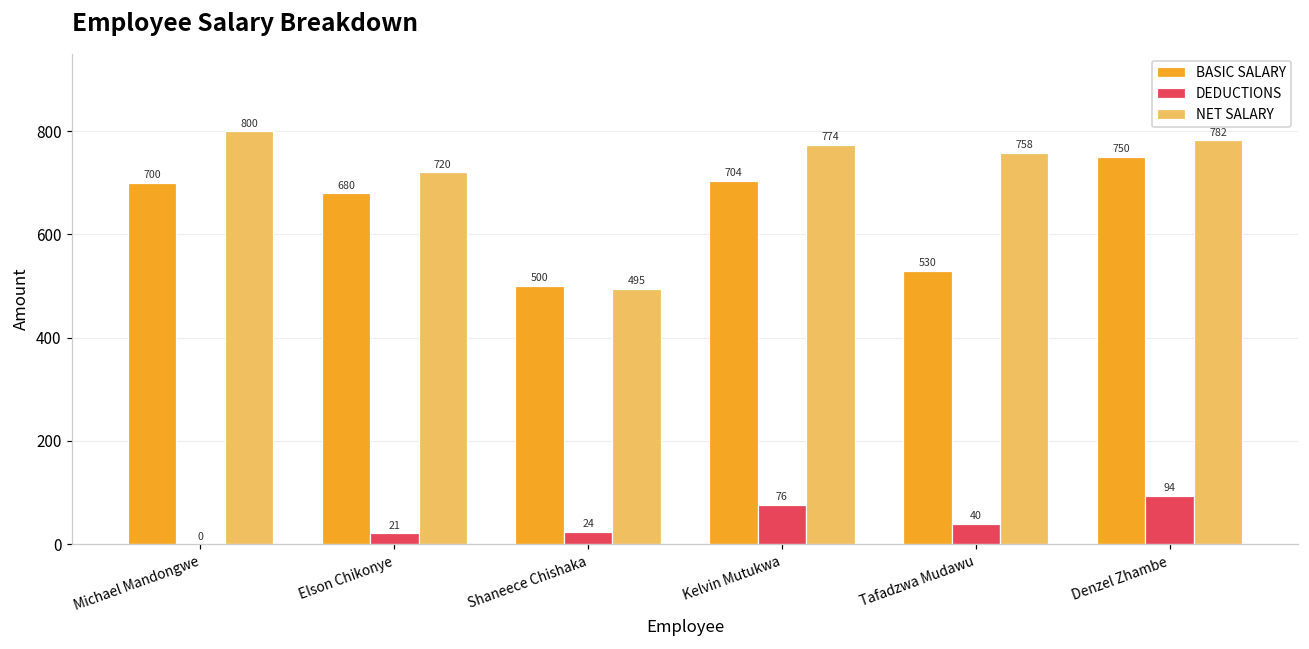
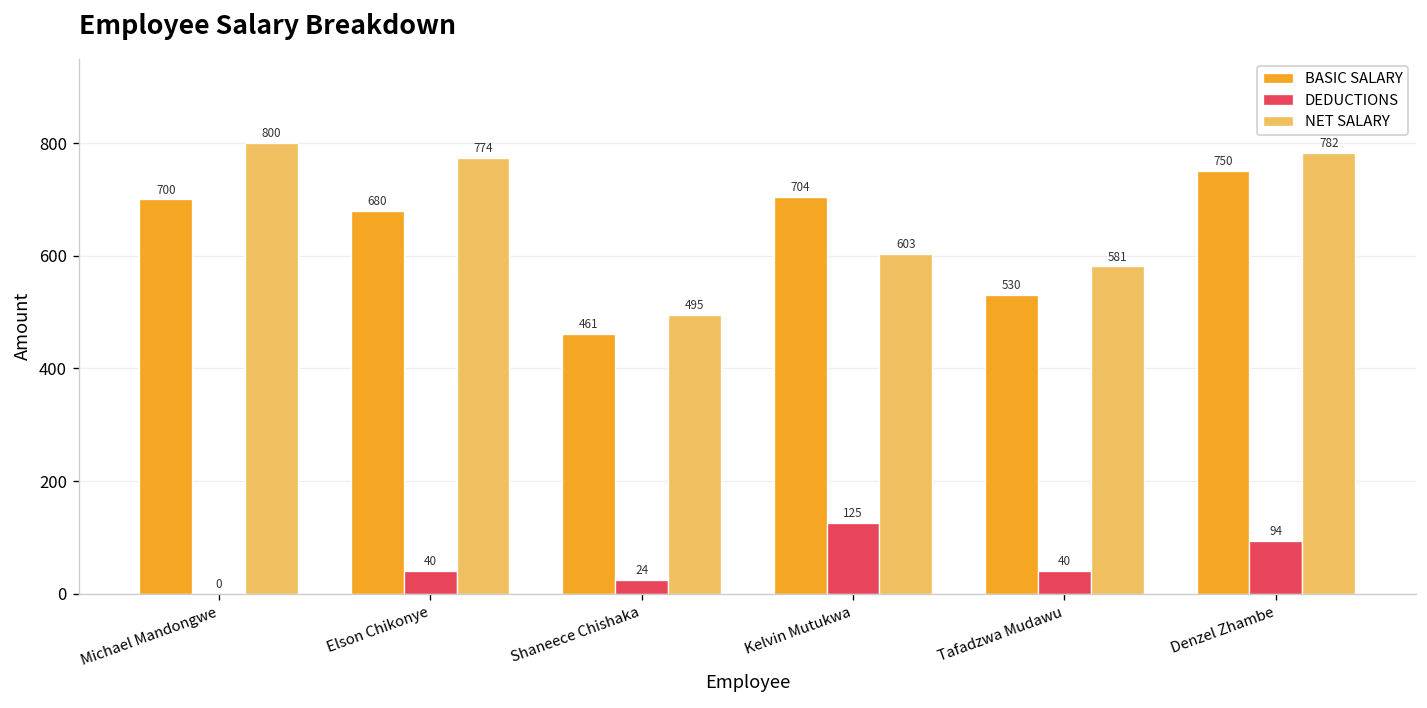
DEDUCTIONS, Elson Chikonye: 21 -> 40
NET SALARY, Elson Chikonye: 720 -> 774
BASIC SALARY, Shaneece Chishaka: 500 -> 461
DEDUCTIONS, Kelvin Mutukwa: 76 -> 125
NET SALARY, Kelvin Mutukwa: 774 -> 603
NET SALARY, Tafadzwa Mudawu: 758 -> 581
